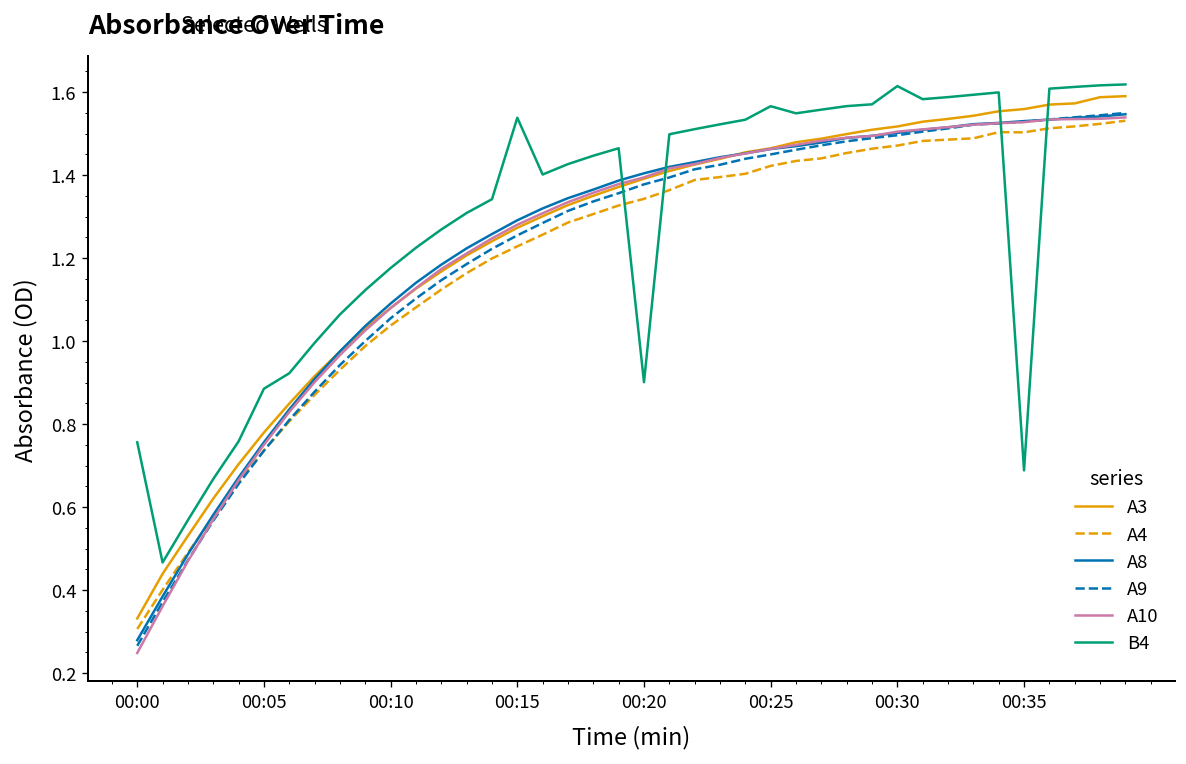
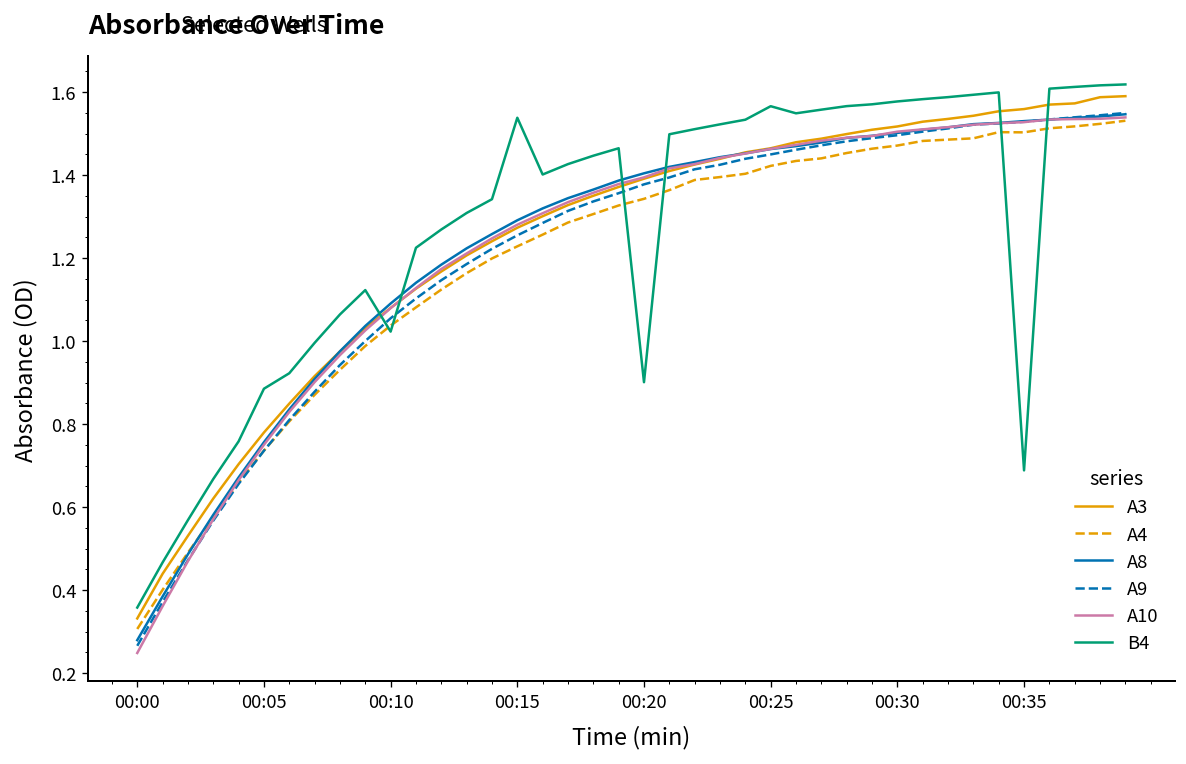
B4, 00:00: 0.76 -> 0.36
B4, 00:10: 1.18 -> 1.02
B4, 00:30: 1.61 -> 1.58
